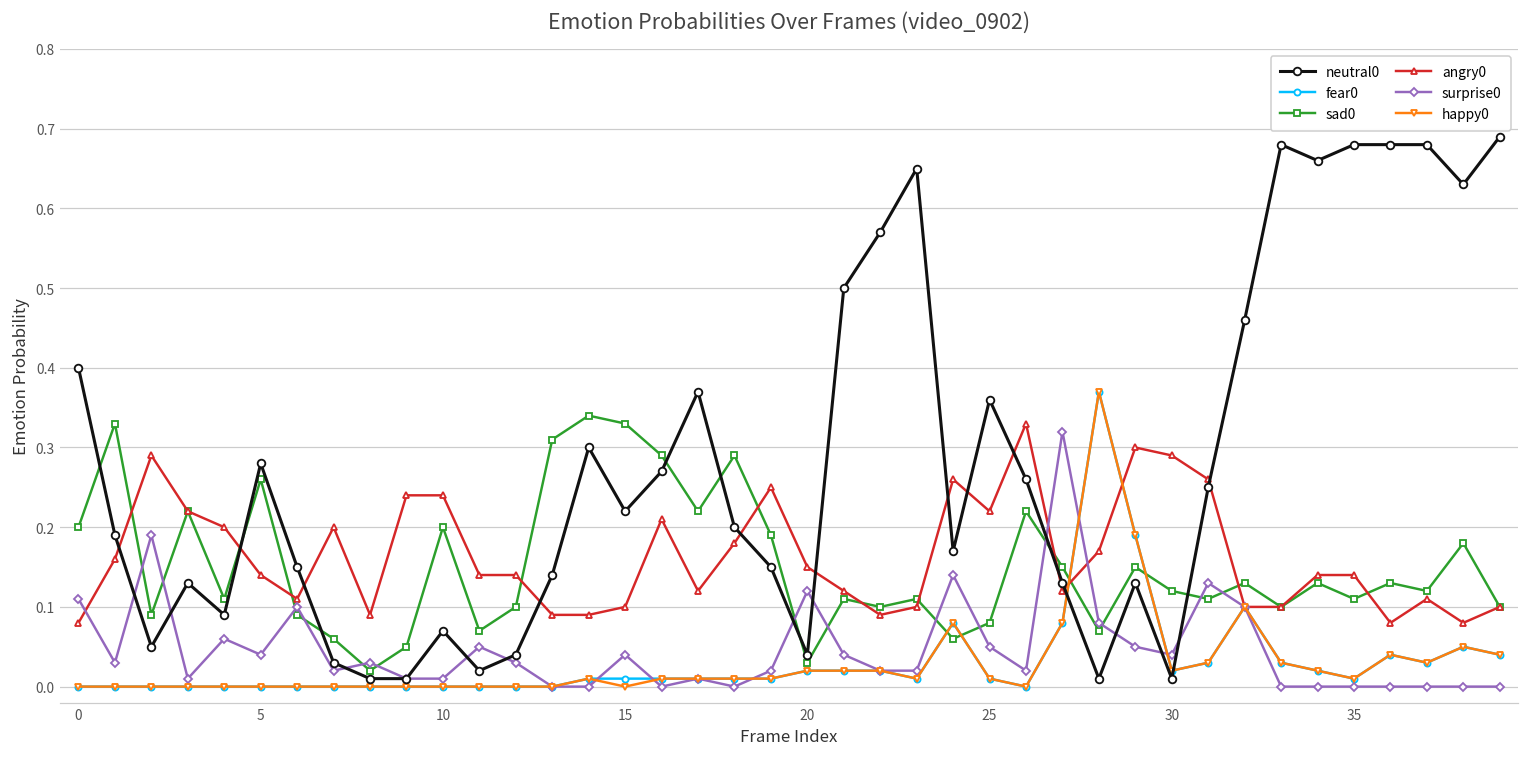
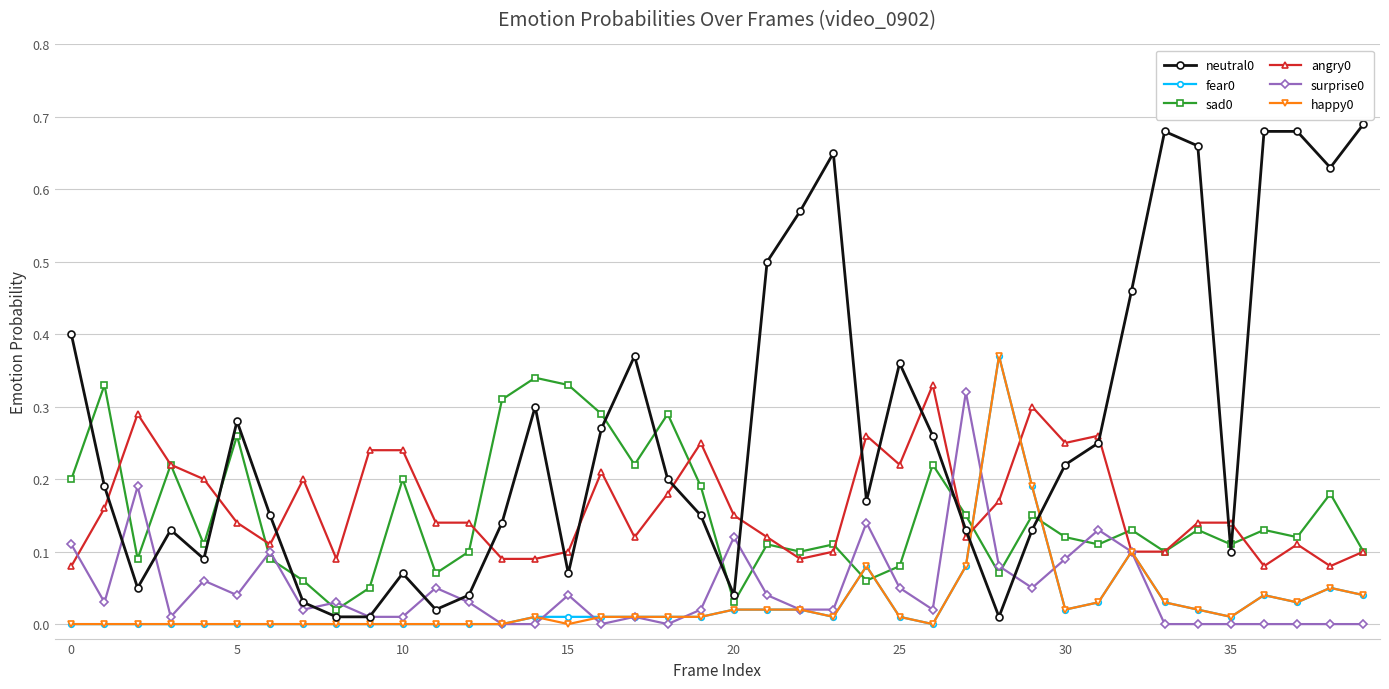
neutral0, 15: 0.22 -> 0.07
neutral0, 30: 0.01 -> 0.22
angry0, 30: 0.29 -> 0.25
surprise0, 30: 0.04 -> 0.09
neutral0, 35: 0.68 -> 0.10
